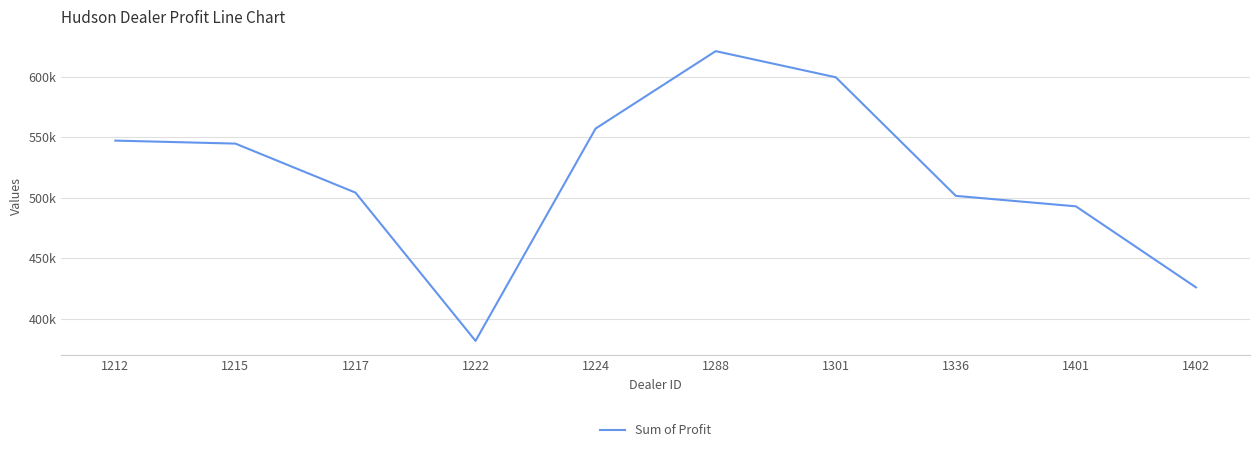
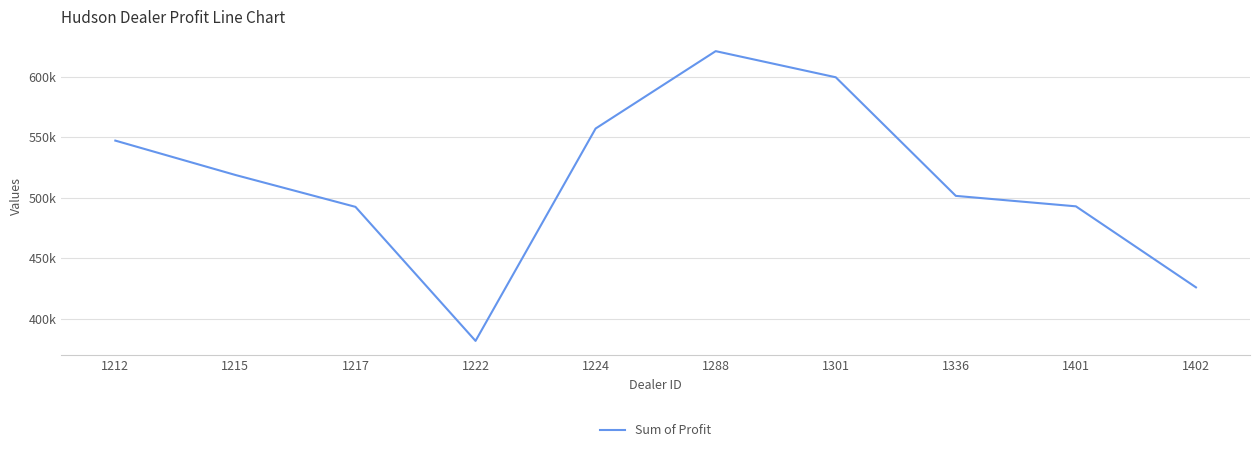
1215: 545000 -> 519000
1217: 504000 -> 492000
